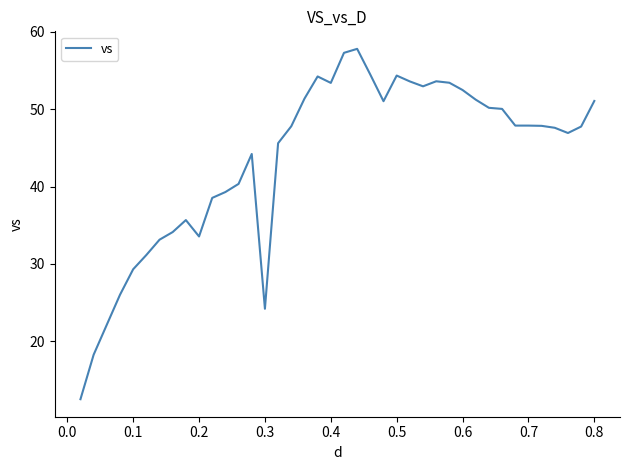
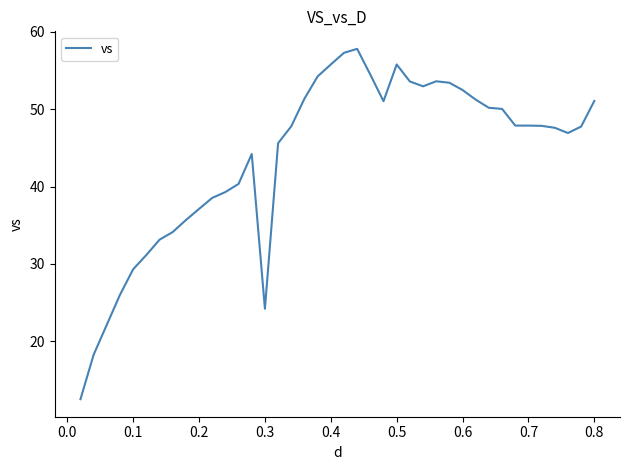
0.2: 34 -> 37
0.4: 53 -> 56
0.5: 54 -> 56
